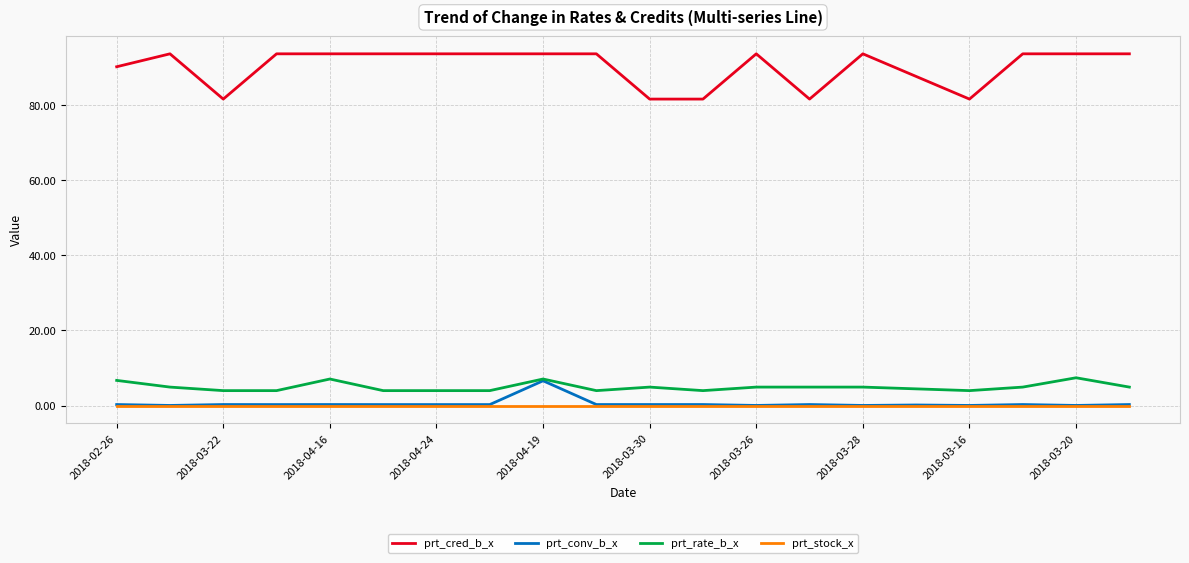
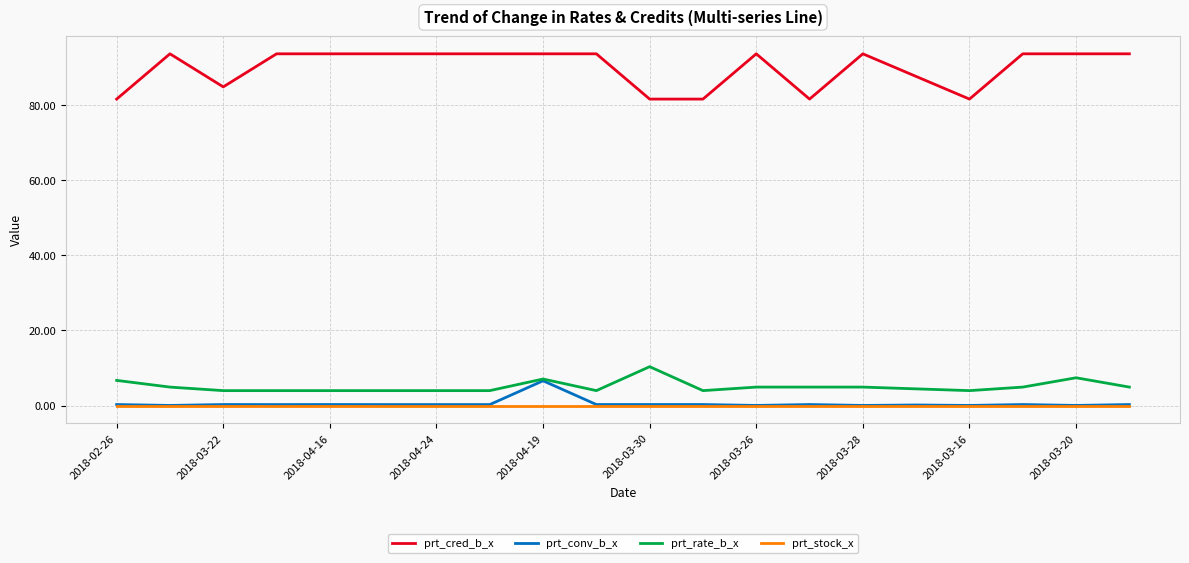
prt_cred_b_x, 2018-02-26: 90 -> 82
prt_cred_b_x, 2018-03-22: 82 -> 85
prt_rate_b_x, 2018-04-16: 7 -> 4
prt_rate_b_x, 2018-03-30: 5 -> 10
